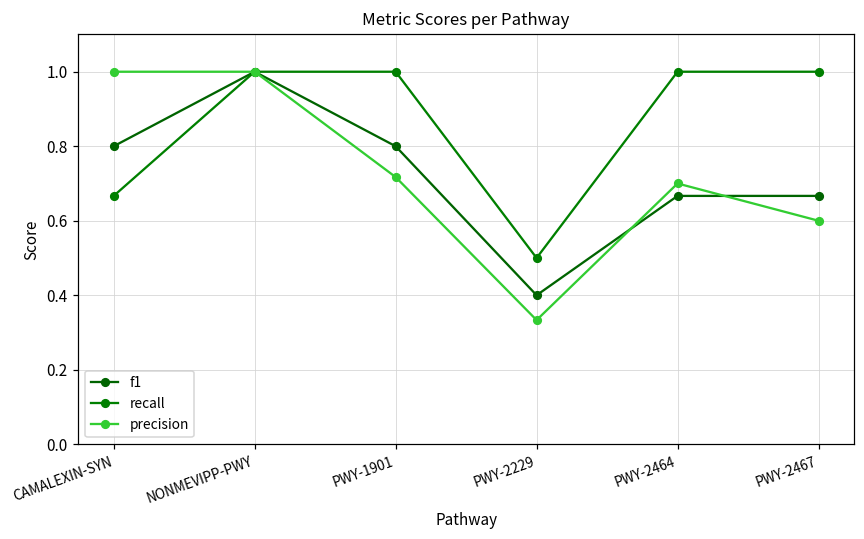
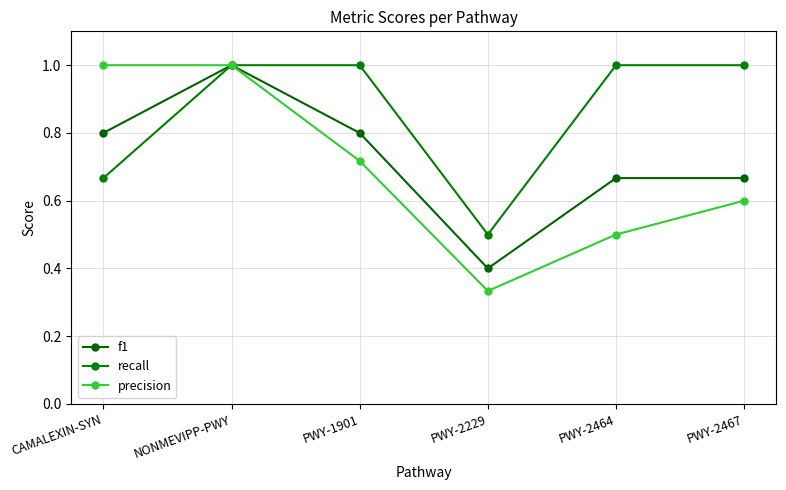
precision, PWY-2464: 0.7 -> 0.5
